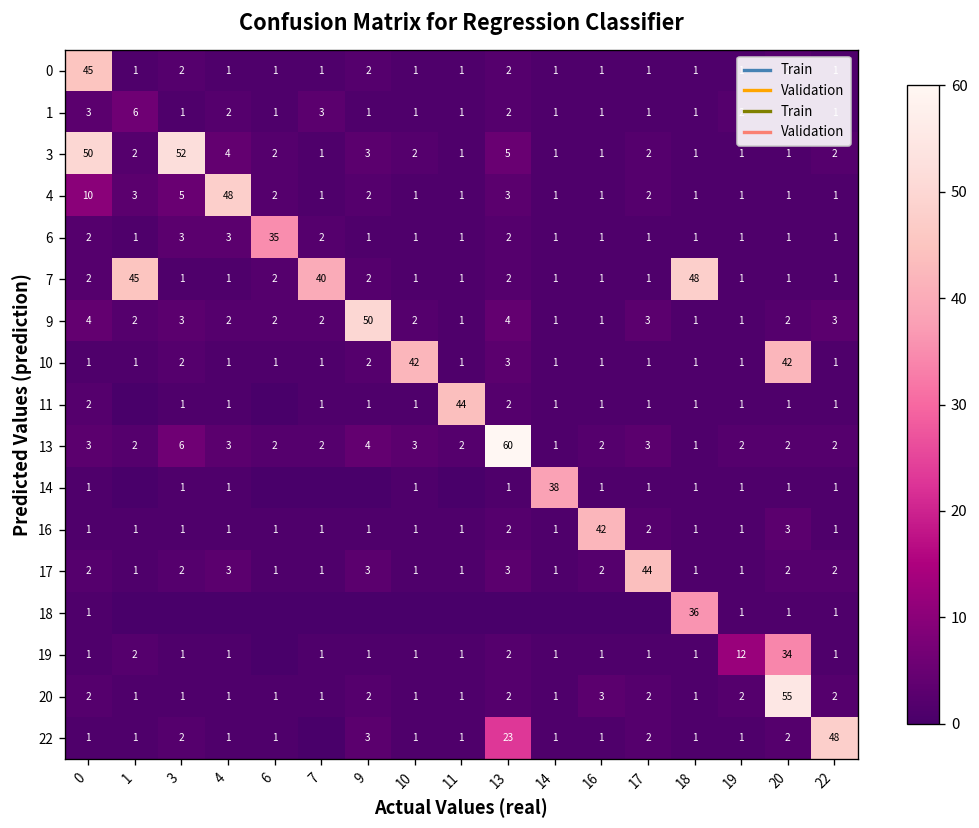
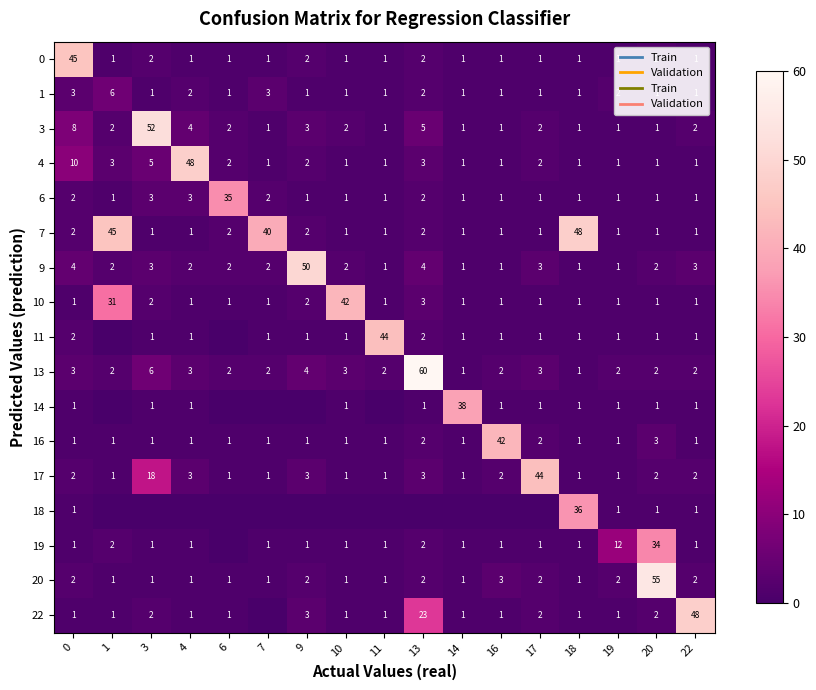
3, 0: 50 -> 8
10, 1: 1 -> 31
10, 20: 42 -> 1
17, 3: 2 -> 18
